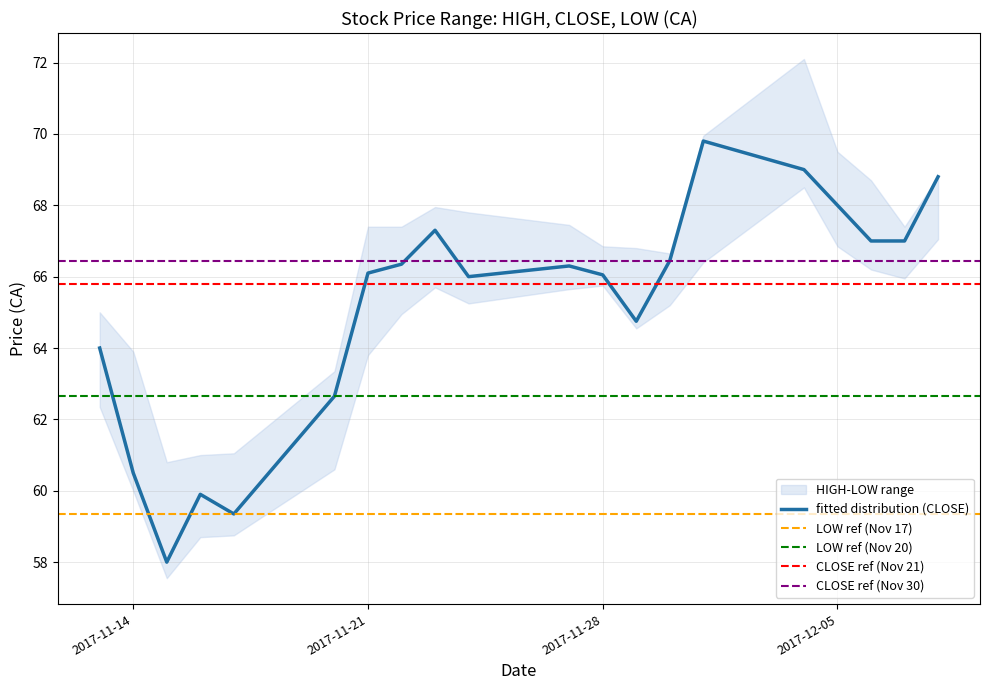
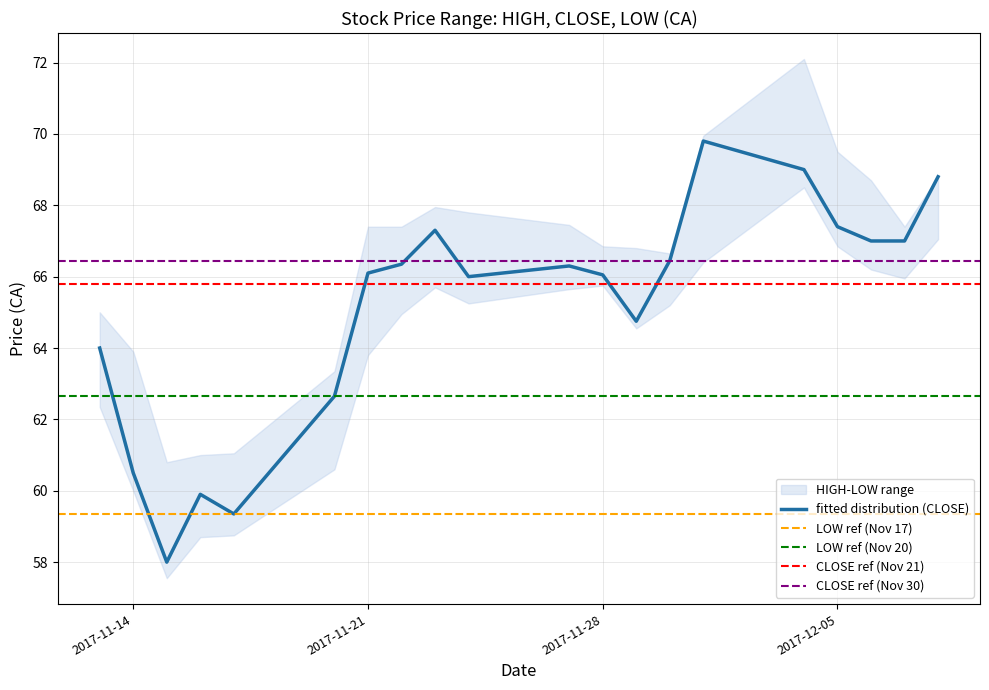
fitted distribution (CLOSE), 2017-12-05: 68.0 -> 67.4
